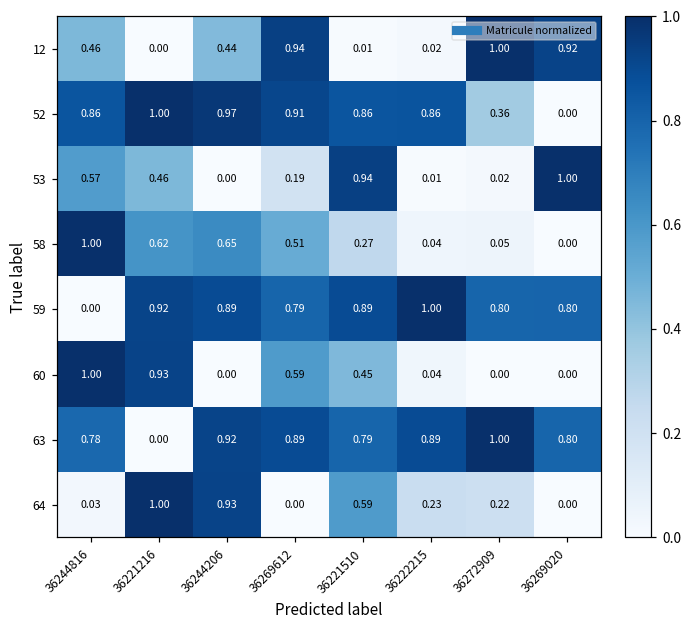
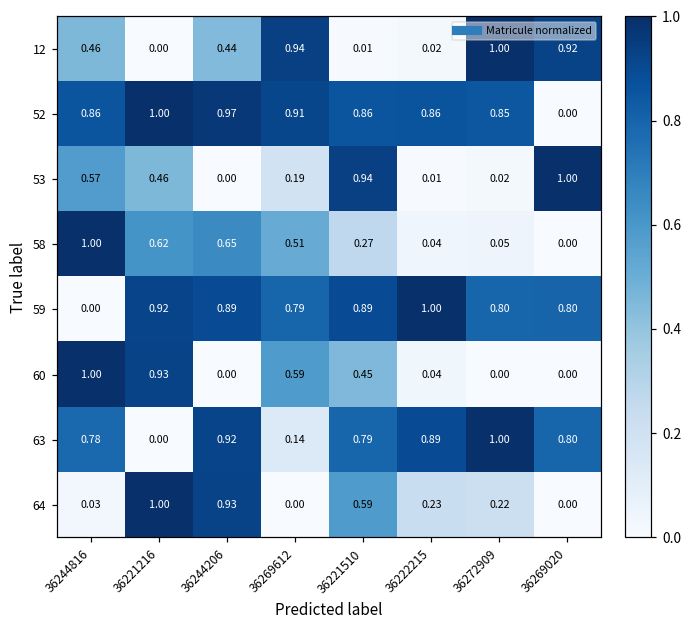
52, 36272909: 0.36 -> 0.85
63, 36269612: 0.89 -> 0.14
